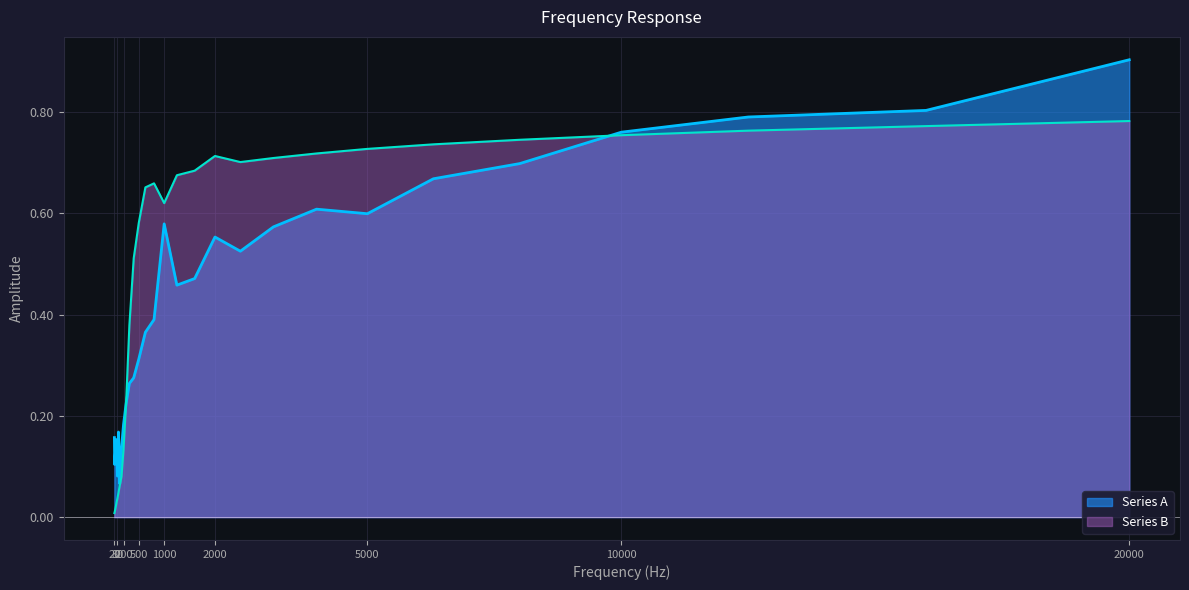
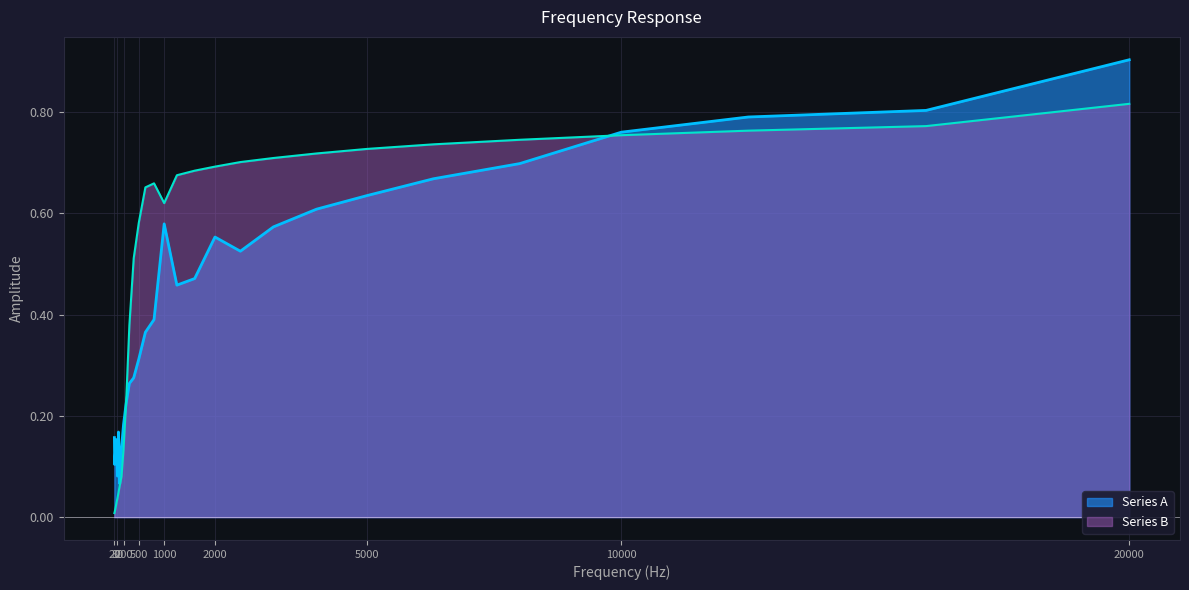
Series B, 2000: 0.71 -> 0.69
Series A, 5000: 0.60 -> 0.64
Series B, 20000: 0.78 -> 0.82
